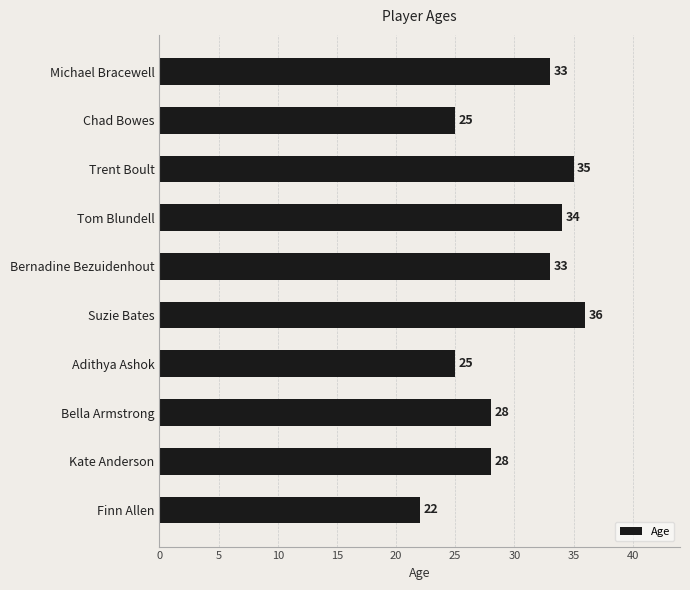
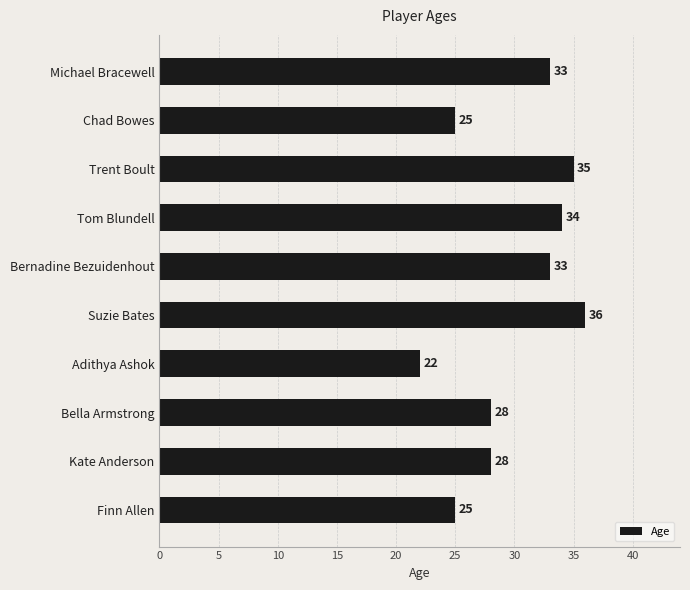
Adithya Ashok: 25 -> 22
Finn Allen: 22 -> 25
